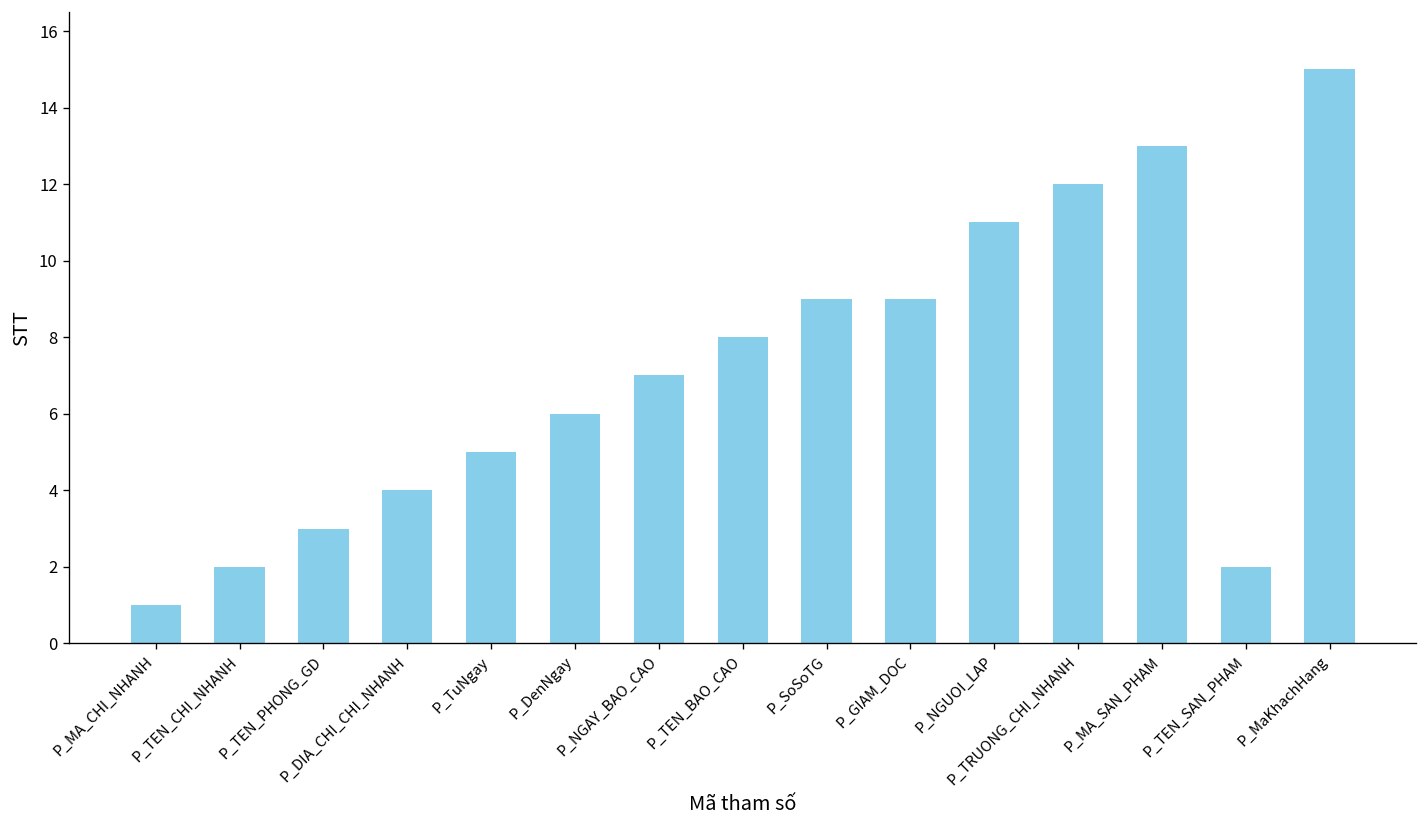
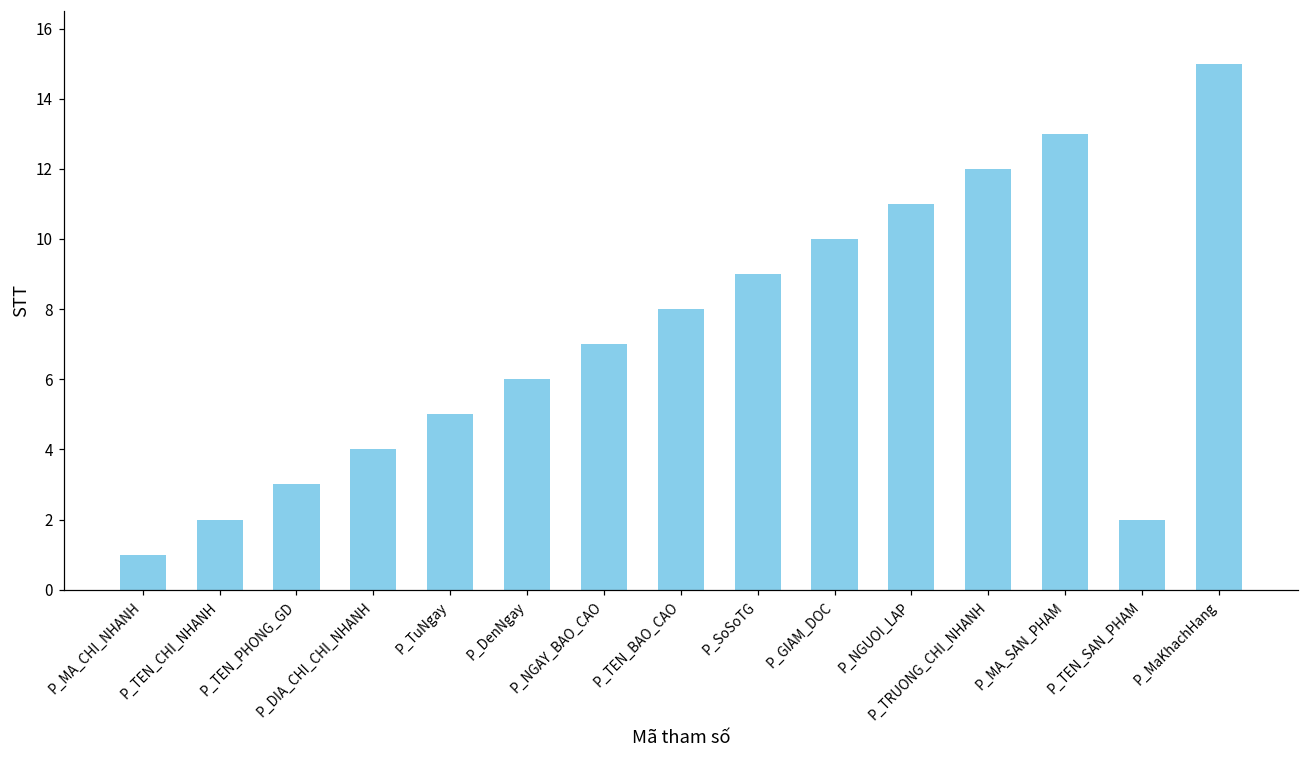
P_GIAM_DOC: 9 -> 10
